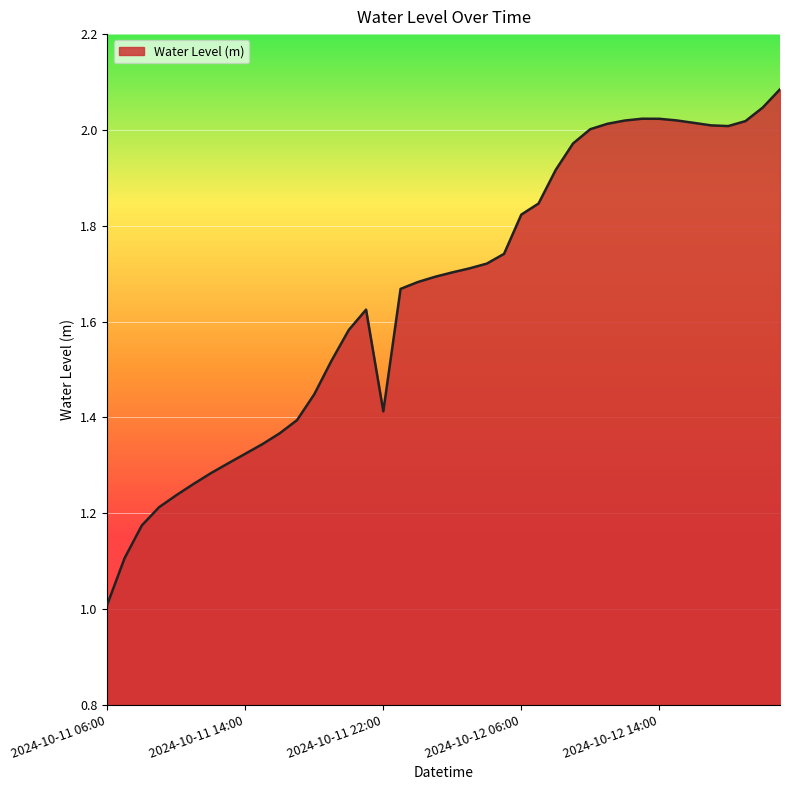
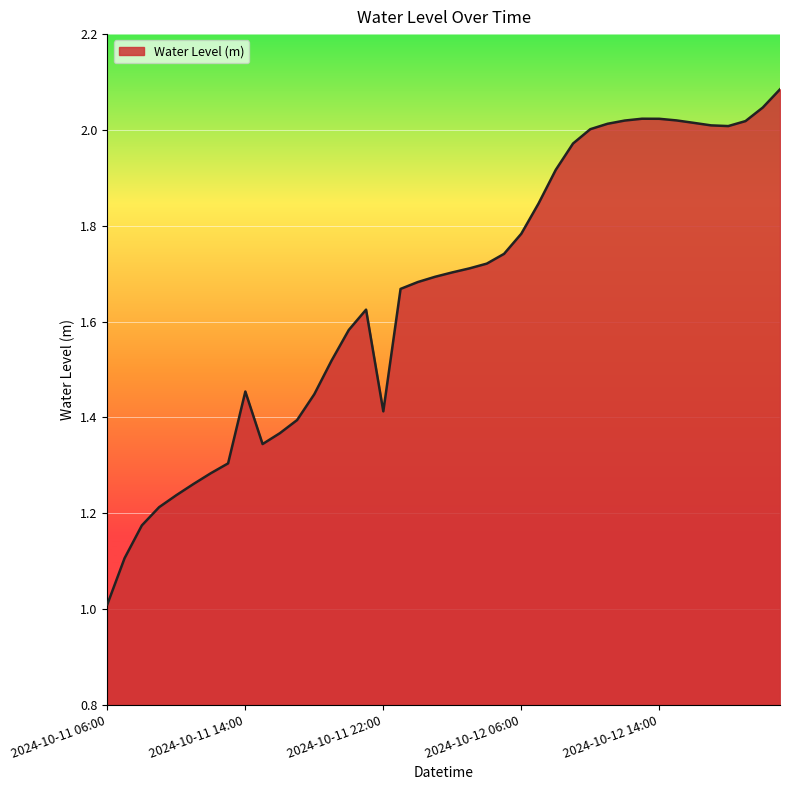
2024-10-11 14:00: 1.32 -> 1.45
2024-10-12 06:00: 1.82 -> 1.78
